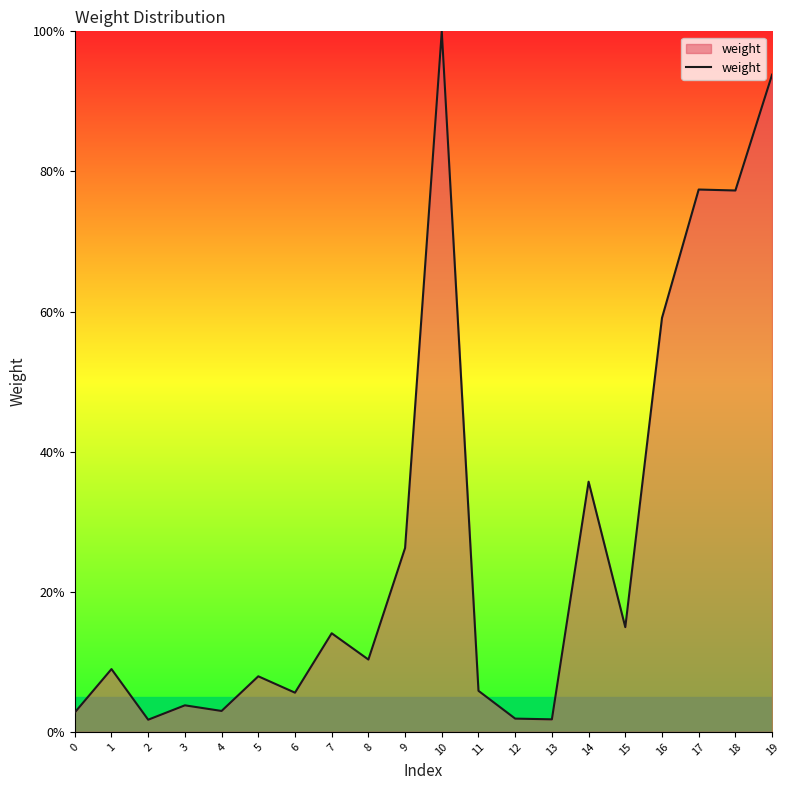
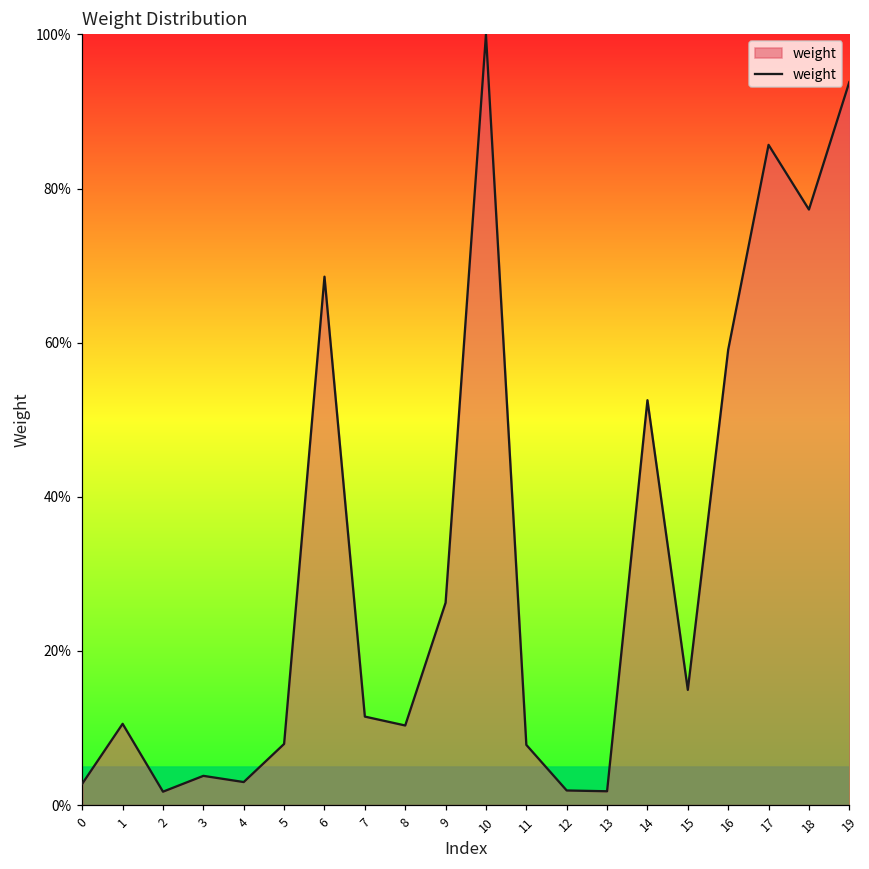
1: 9% -> 11%
6: 6% -> 69%
7: 14% -> 11%
11: 6% -> 8%
14: 36% -> 53%
17: 77% -> 86%
